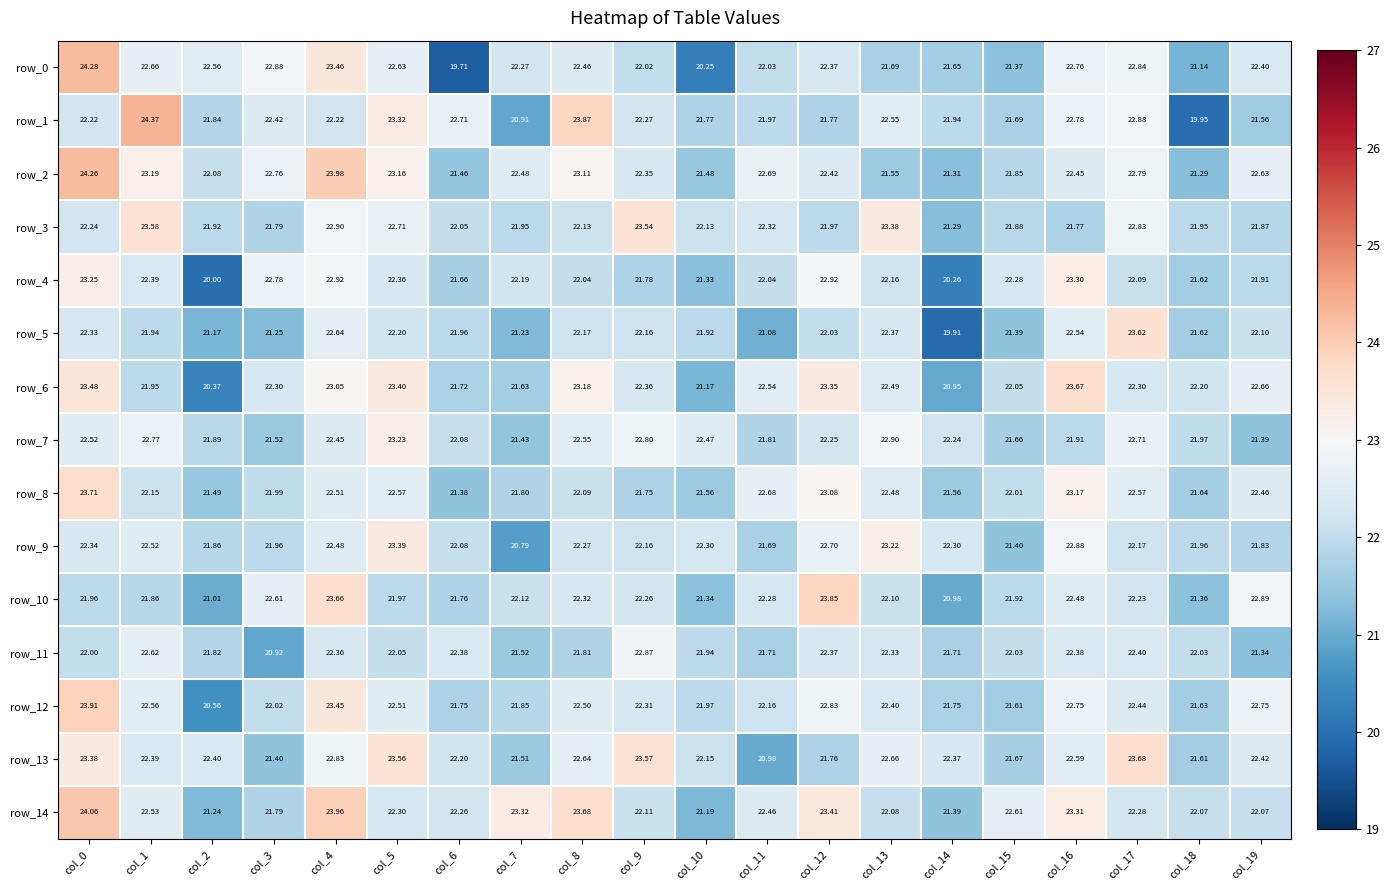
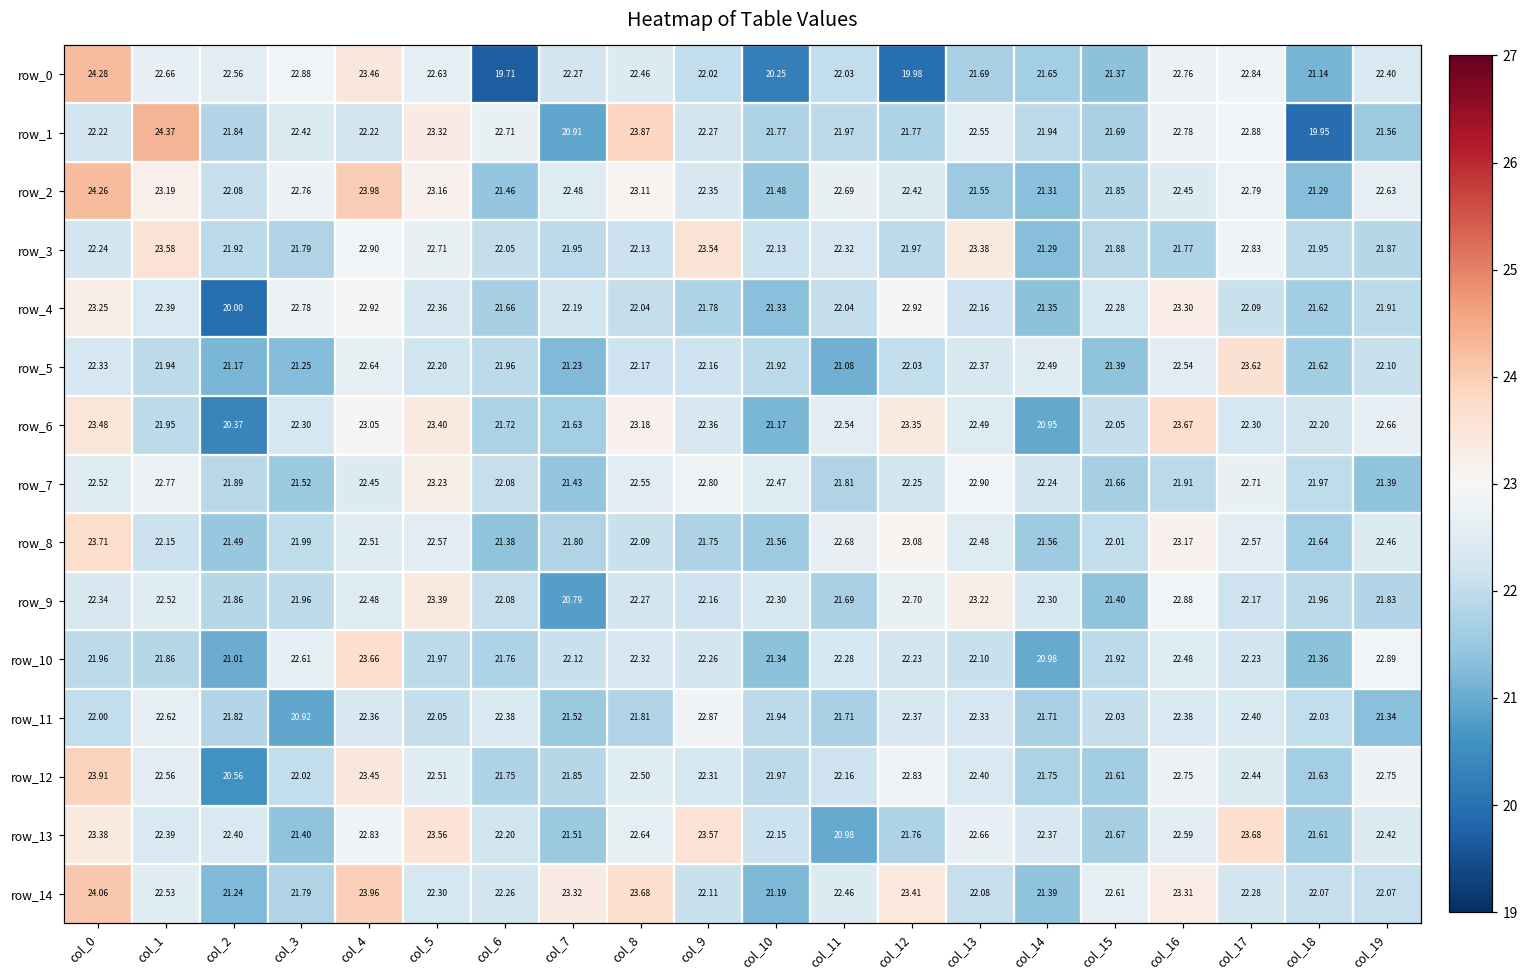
row_0, col_12: 22.37 -> 19.98
row_4, col_14: 20.26 -> 21.35
row_5, col_14: 19.91 -> 22.49
row_10, col_12: 23.85 -> 22.23
